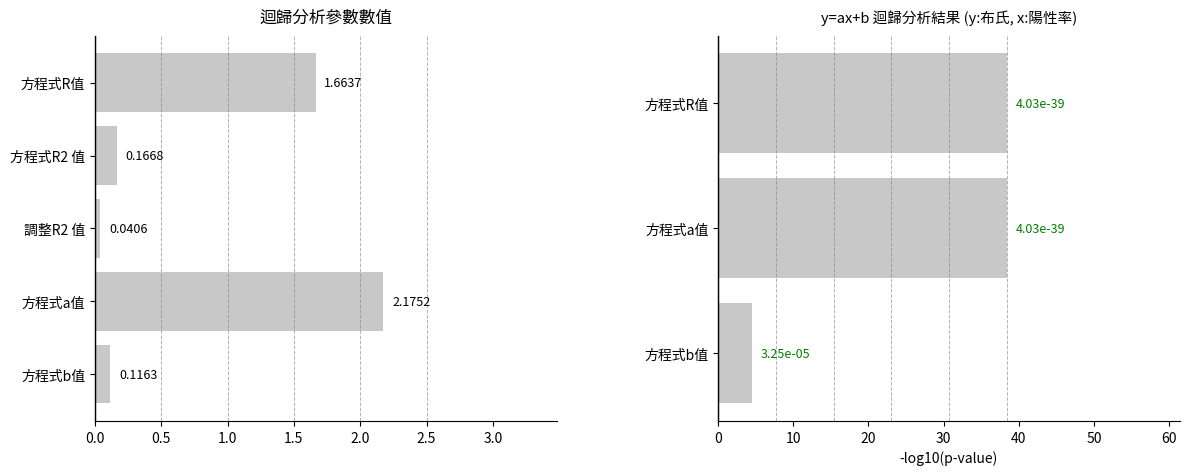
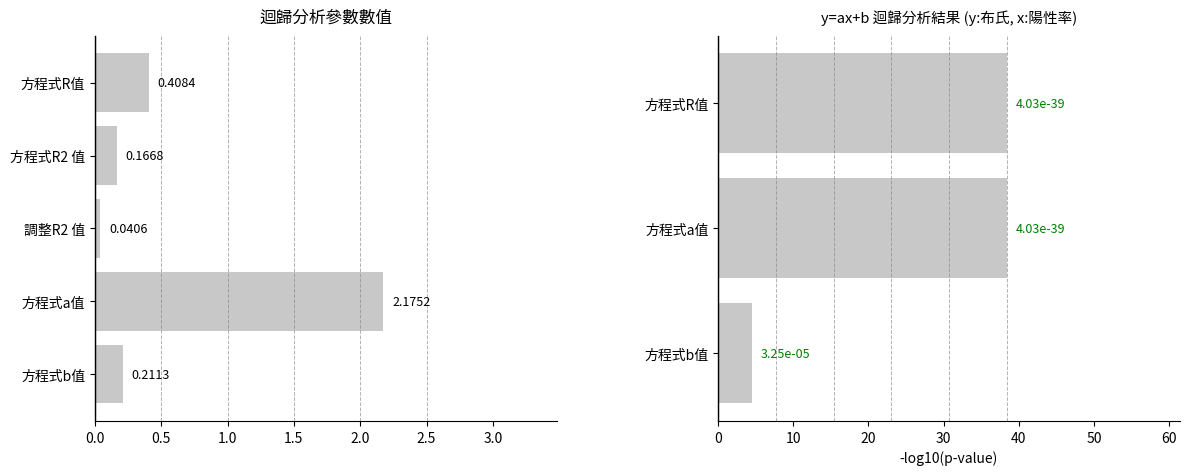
迴歸分析參數數值, 方程式R值: 1.6637 -> 0.4084
迴歸分析參數數值, 方程式b值: 0.1163 -> 0.2113
